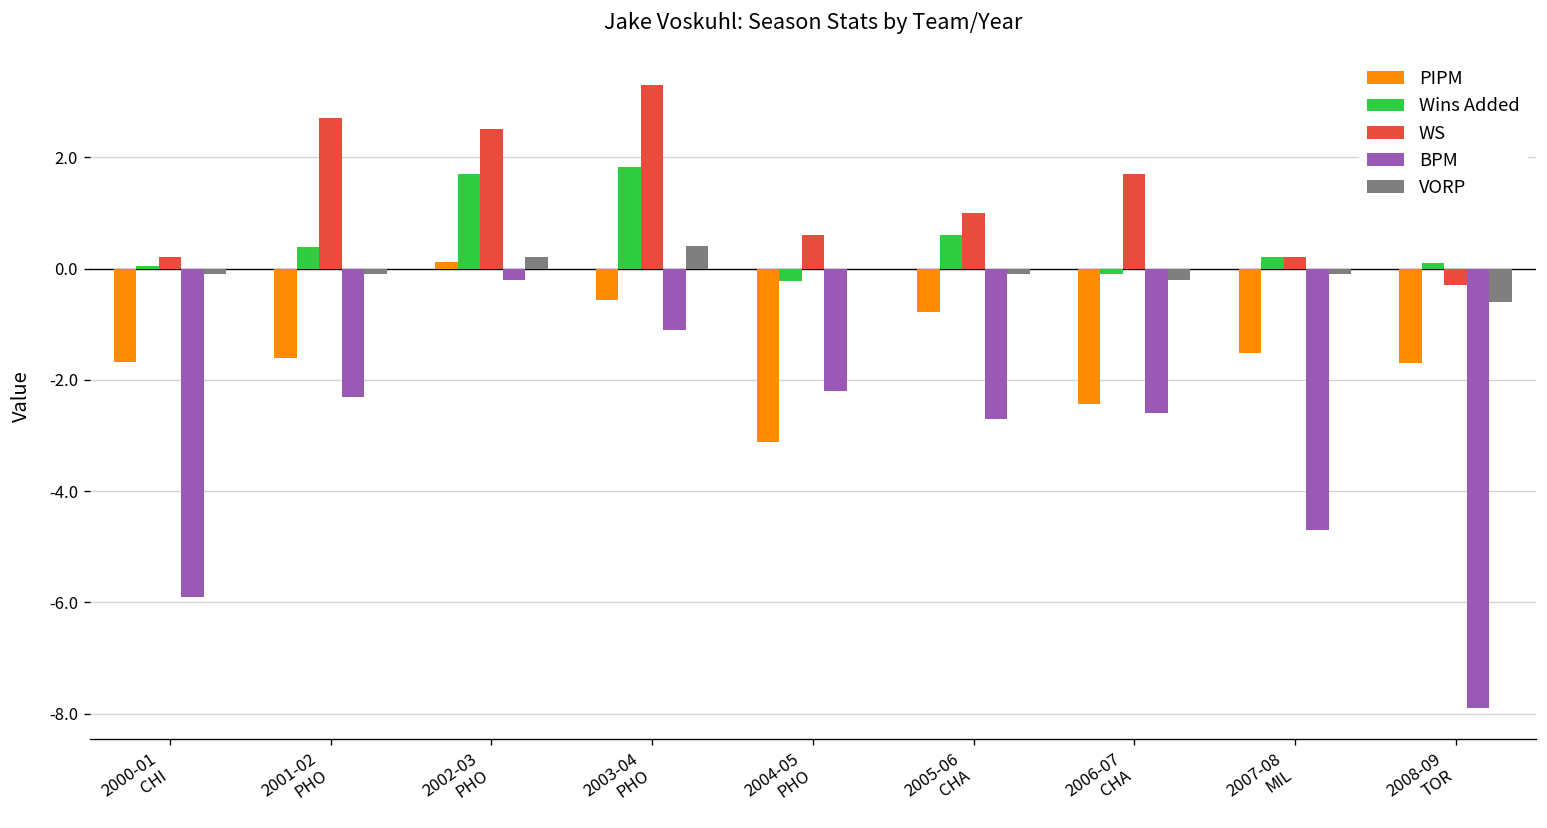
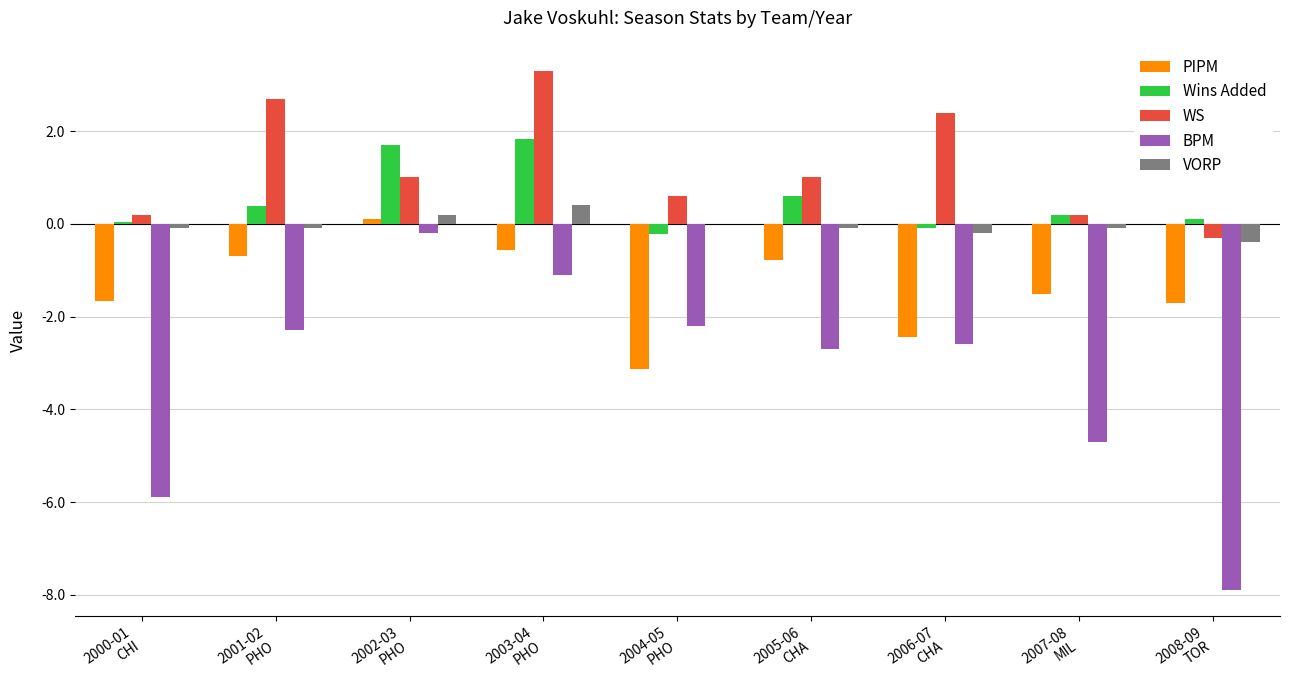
PIPM, 2001-02 PHO: -1.6 -> -0.7
WS, 2002-03 PHO: 2.5 -> 1.0
WS, 2006-07 CHA: 1.7 -> 2.4
VORP, 2008-09 TOR: -0.6 -> -0.4
